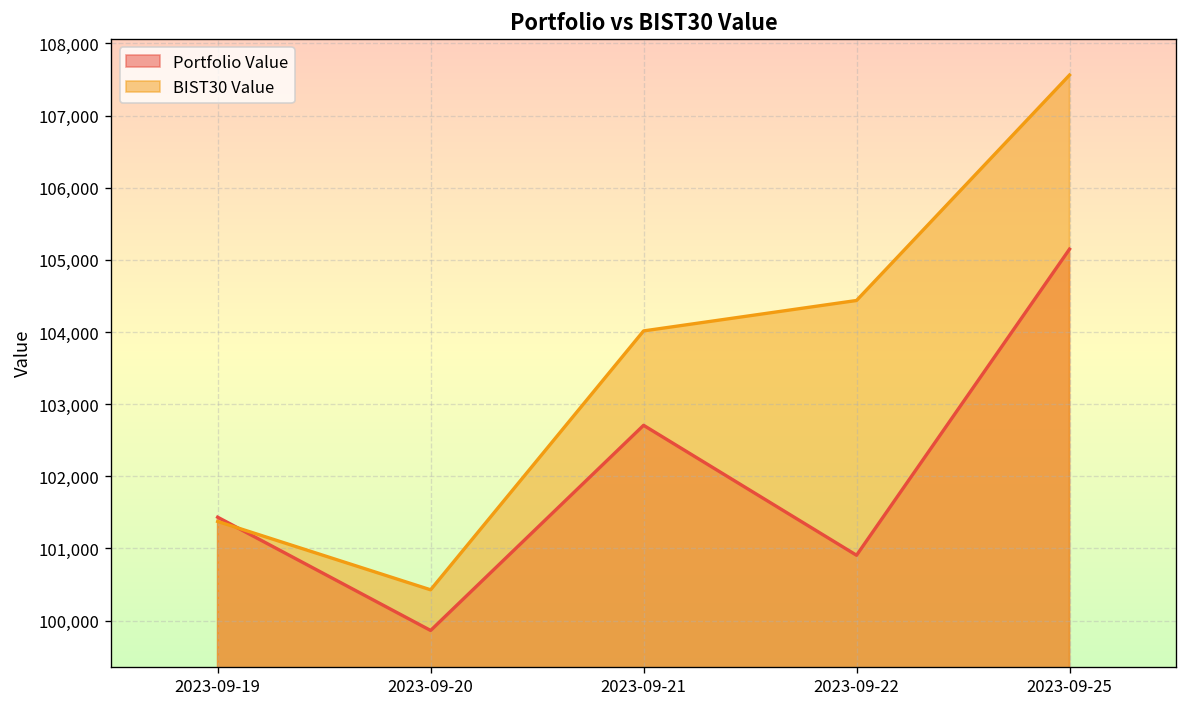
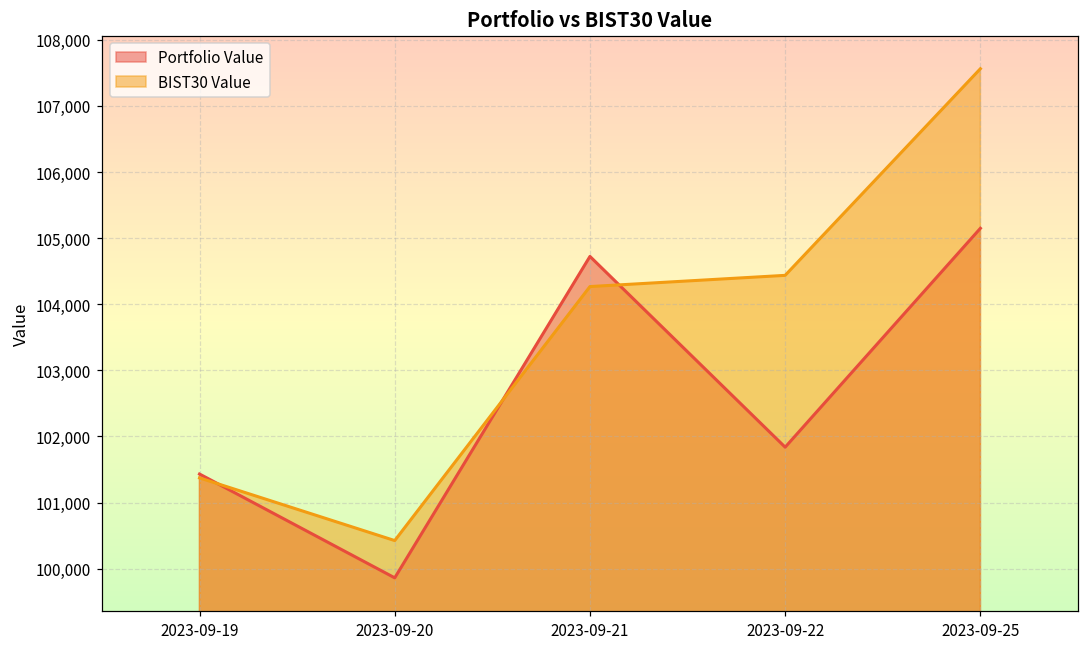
Portfolio Value, 2023-09-21: 102,700 -> 104,700
BIST30 Value, 2023-09-21: 104,000 -> 104,300
Portfolio Value, 2023-09-22: 100,900 -> 101,800
